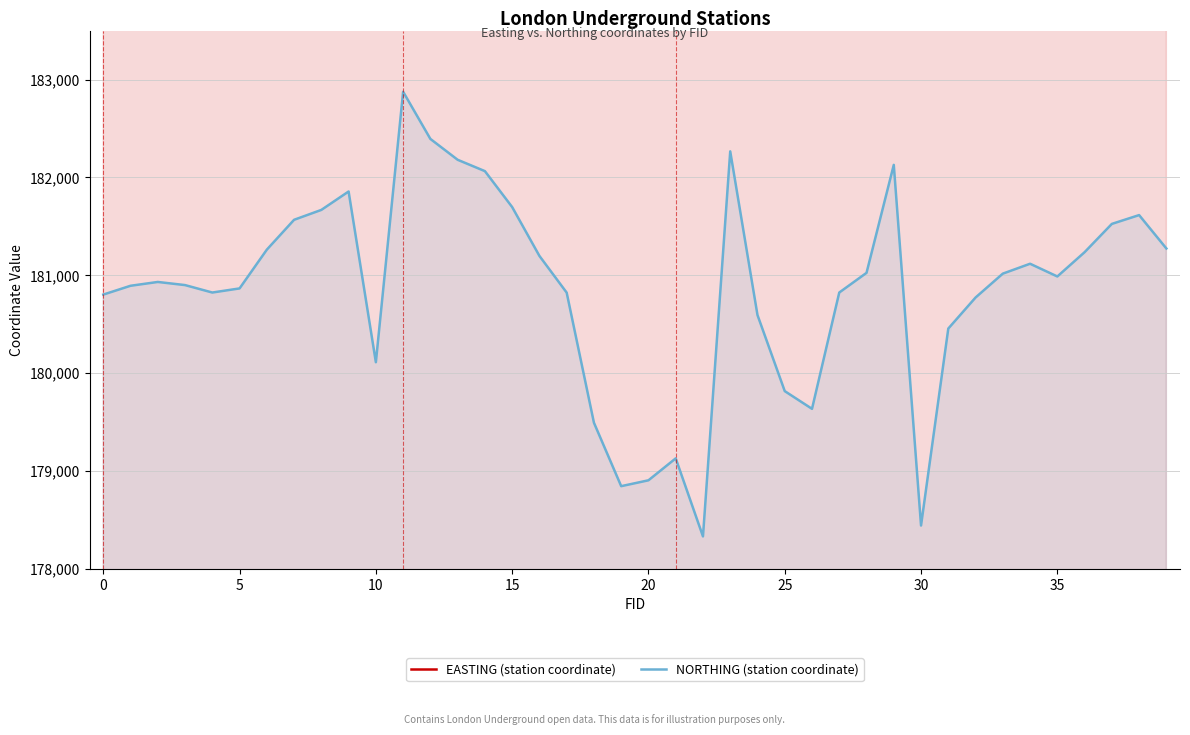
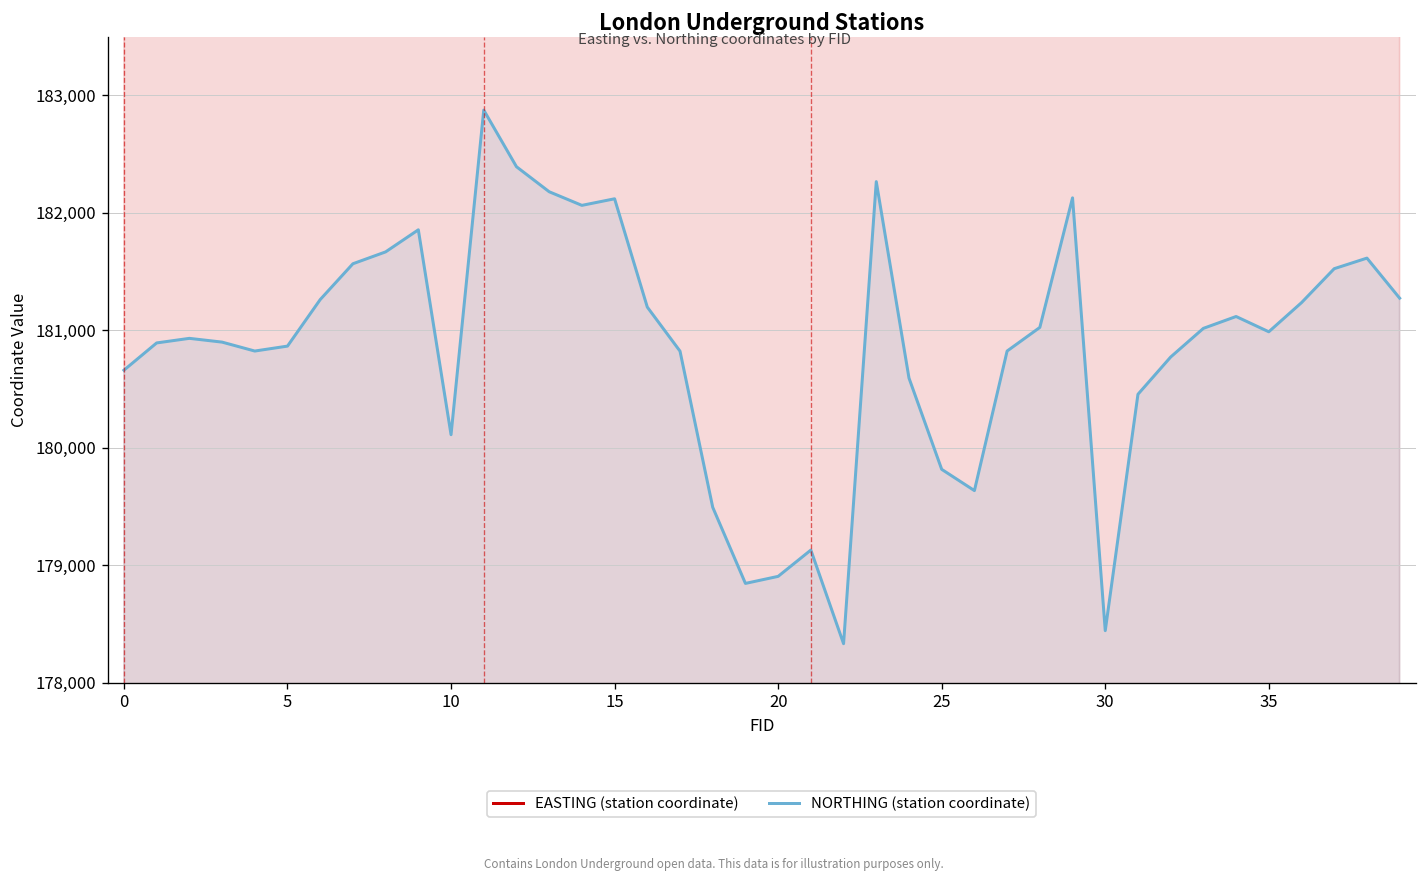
NORTHING (station coordinate), 0: 180,800 -> 180,700
NORTHING (station coordinate), 15: 181,700 -> 182,100
